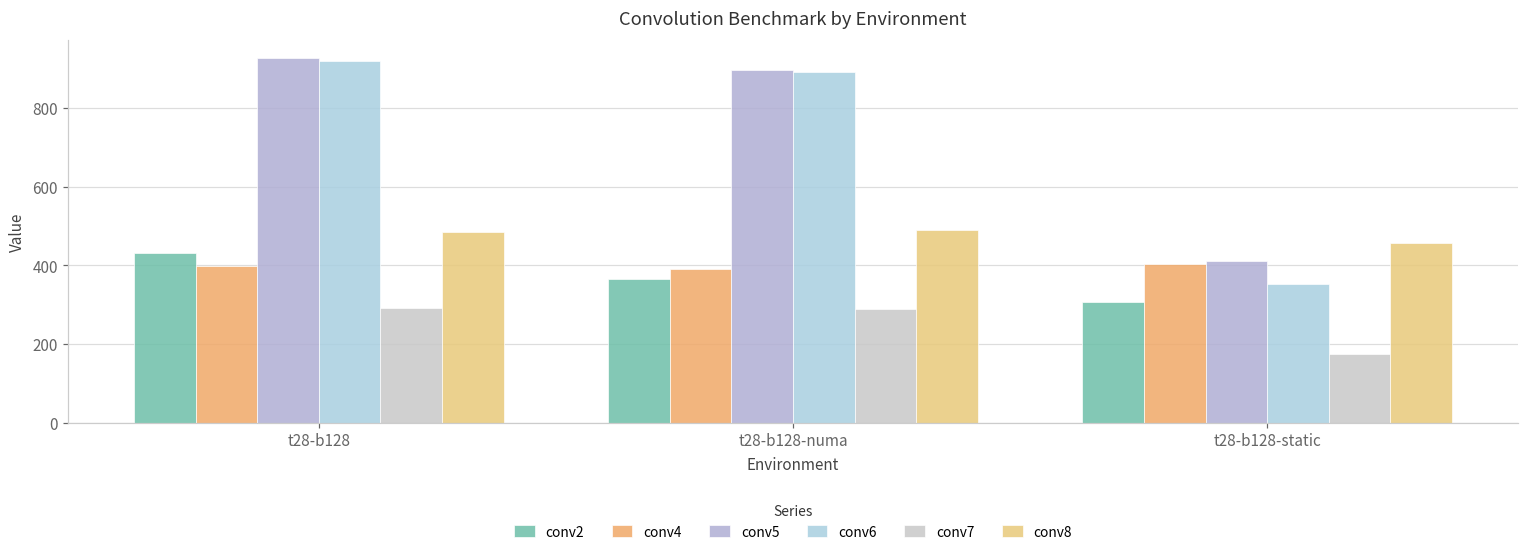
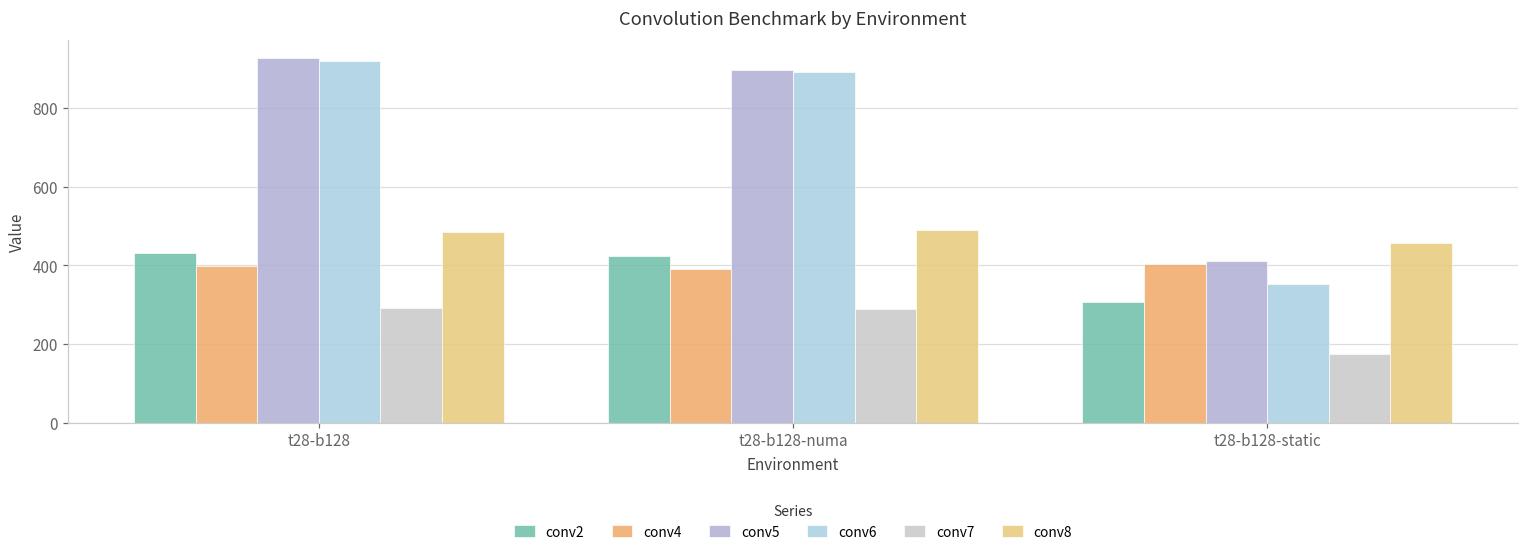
conv2, t28-b128-numa: 370 -> 430
